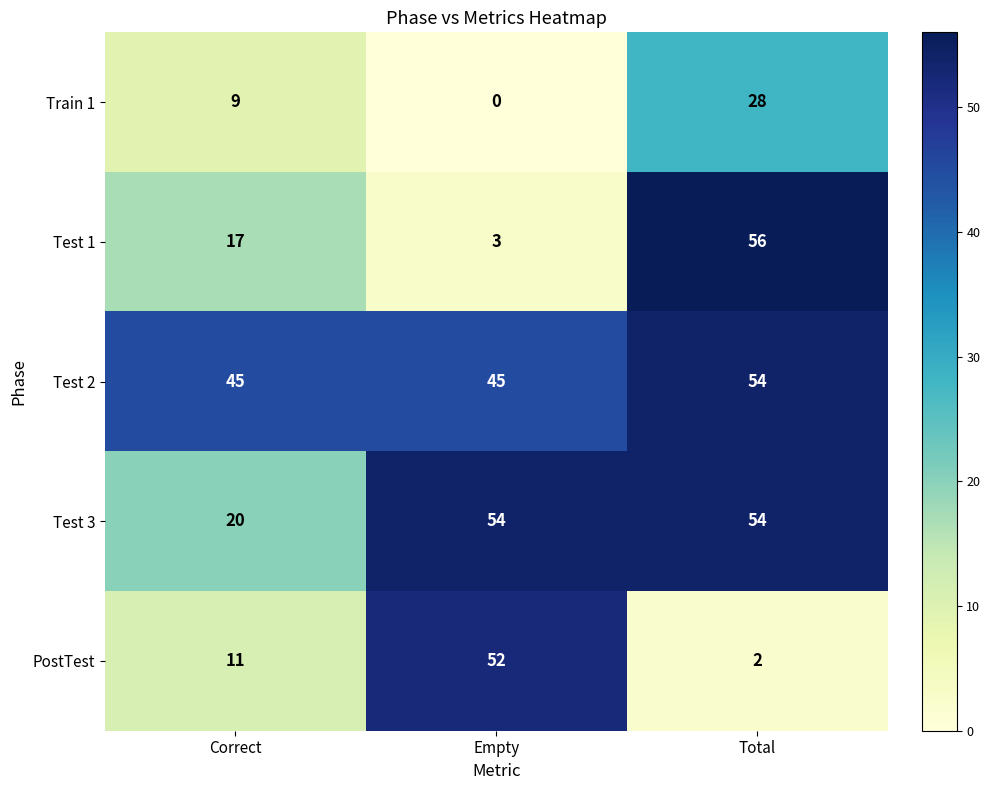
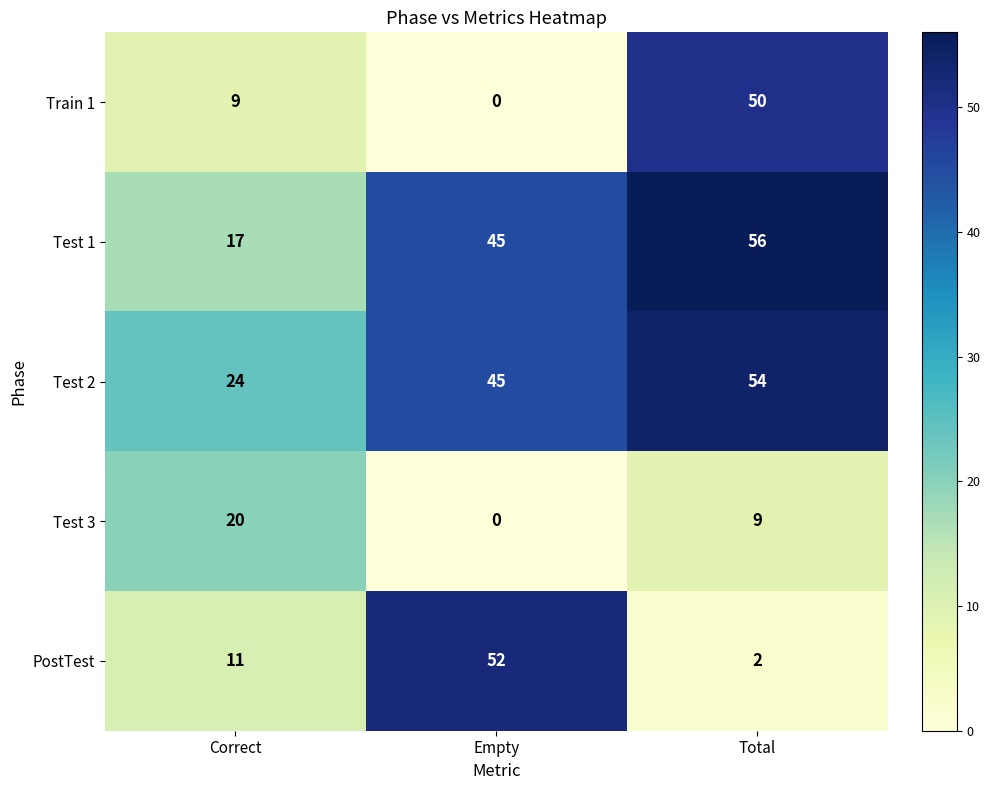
Train 1, Total: 28 -> 50
Test 1, Empty: 3 -> 45
Test 2, Correct: 45 -> 24
Test 3, Empty: 54 -> 0
Test 3, Total: 54 -> 9
